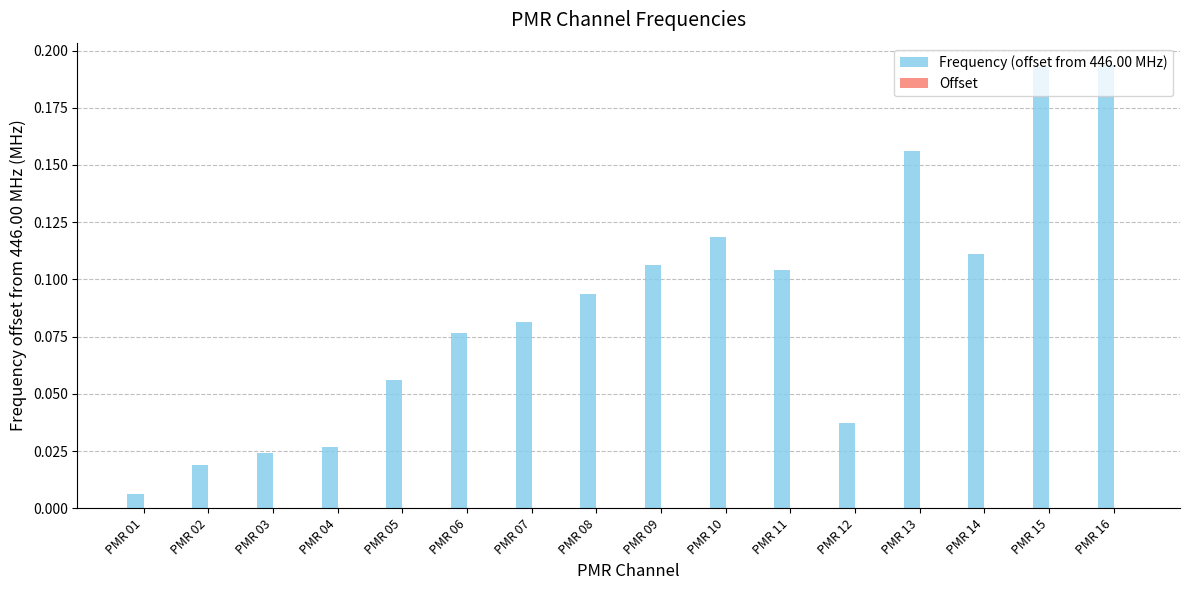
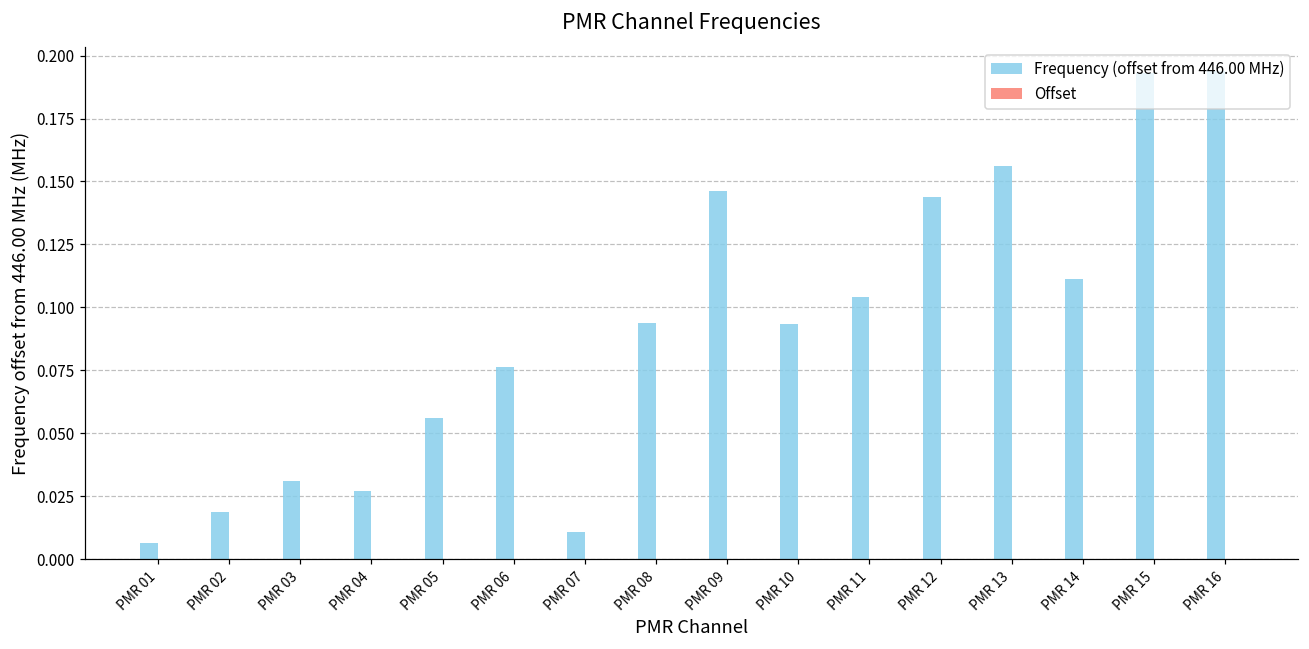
Frequency (offset from 446.00 MHz), PMR 03: 0.024 -> 0.031
Frequency (offset from 446.00 MHz), PMR 07: 0.081 -> 0.011
Frequency (offset from 446.00 MHz), PMR 09: 0.106 -> 0.146
Frequency (offset from 446.00 MHz), PMR 10: 0.119 -> 0.094
Frequency (offset from 446.00 MHz), PMR 12: 0.037 -> 0.144
